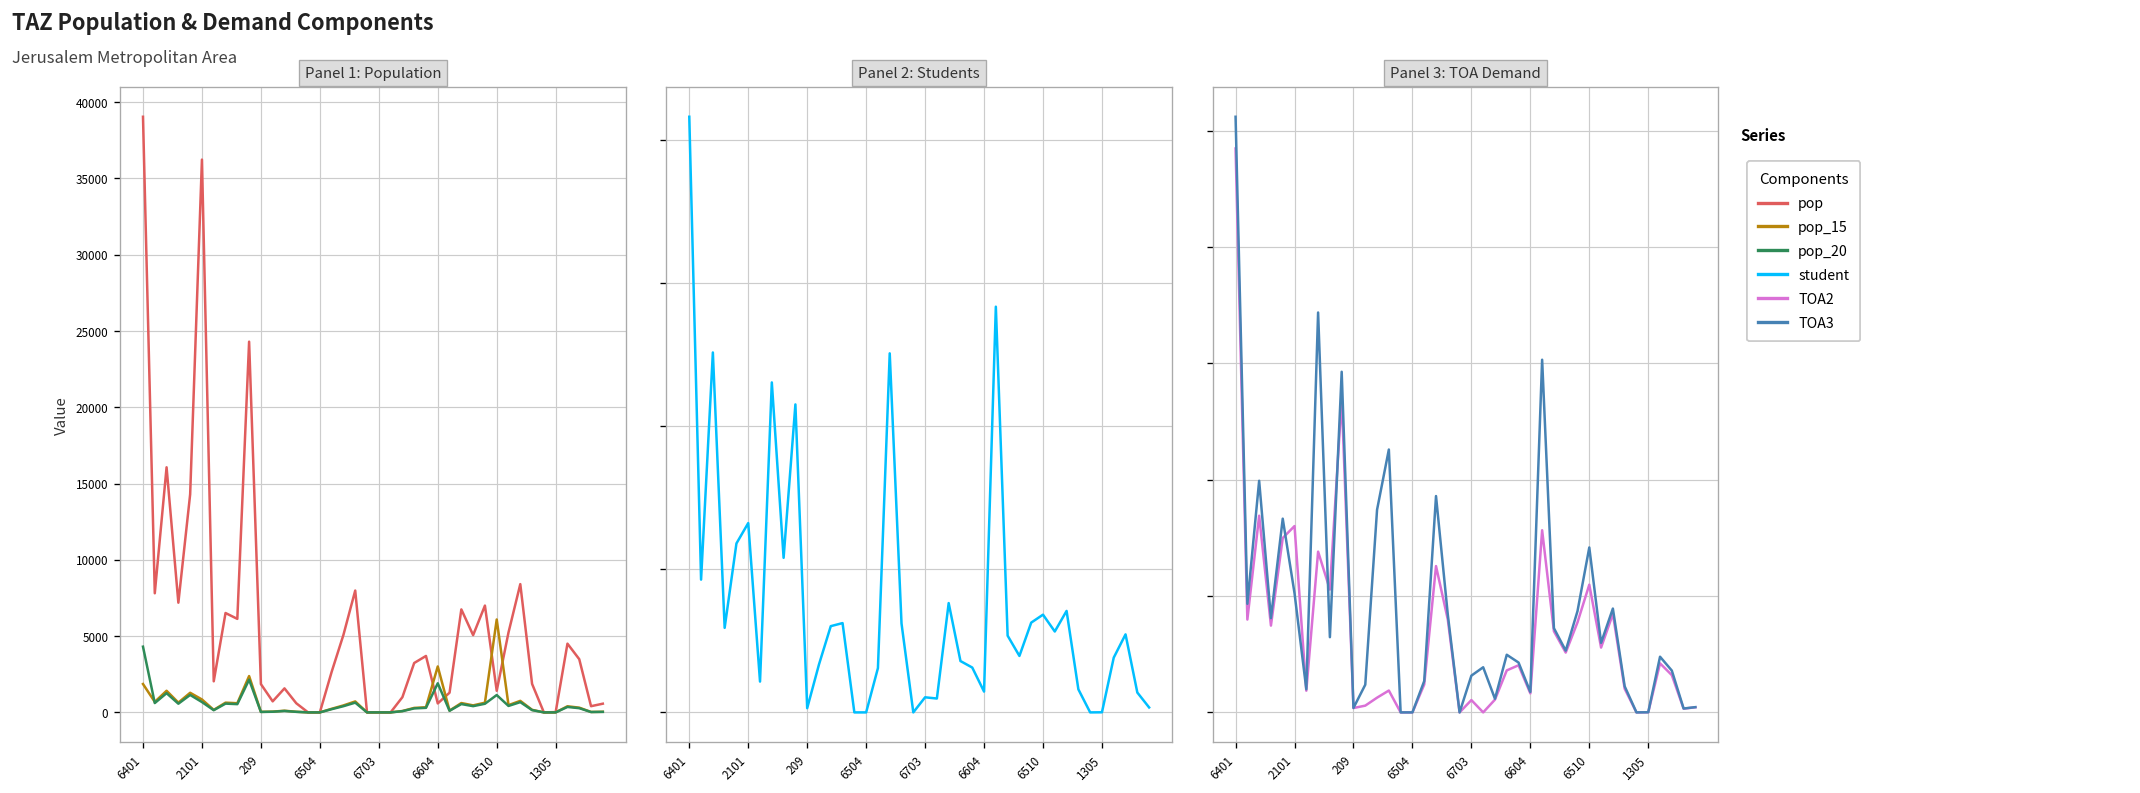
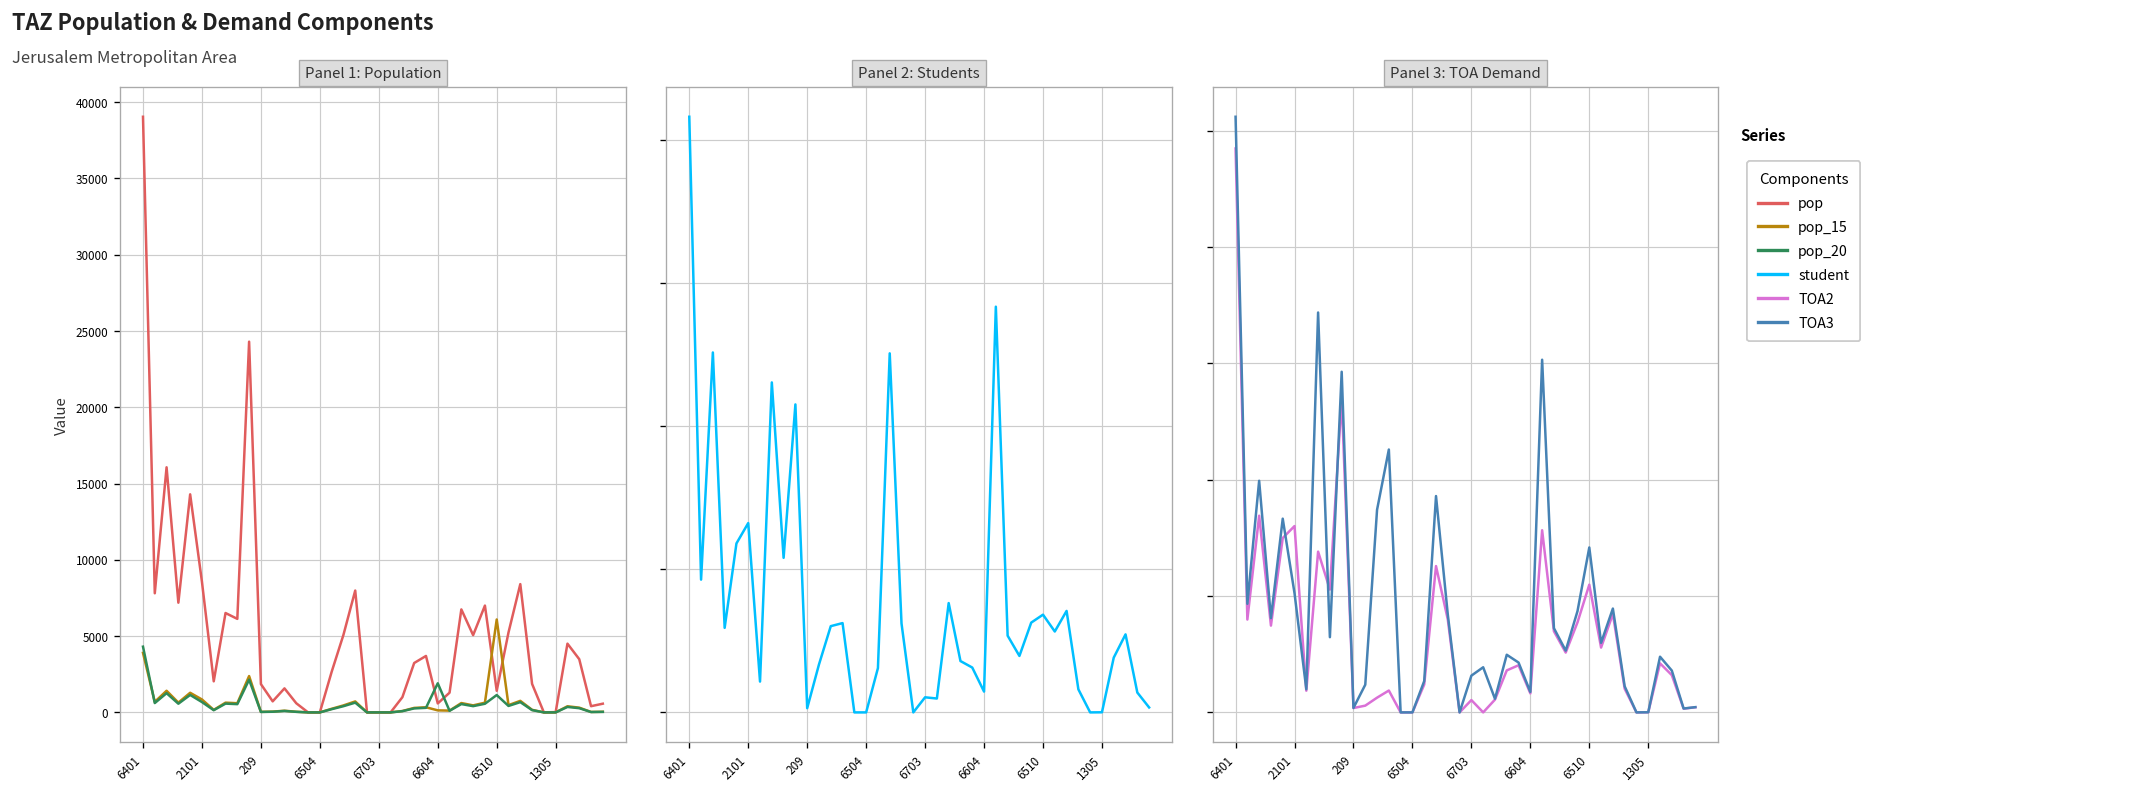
Panel 1: Population, pop_15, 6401: 1900 -> 3900
Panel 1: Population, pop, 2101: 36200 -> 8600
Panel 1: Population, pop_15, 6604: 3000 -> 100
